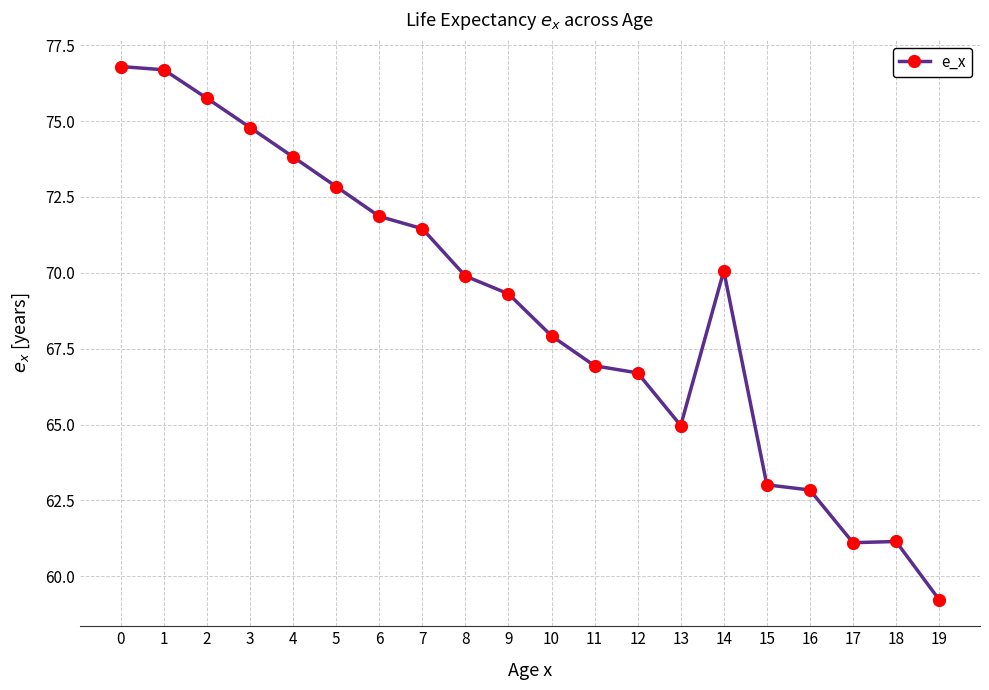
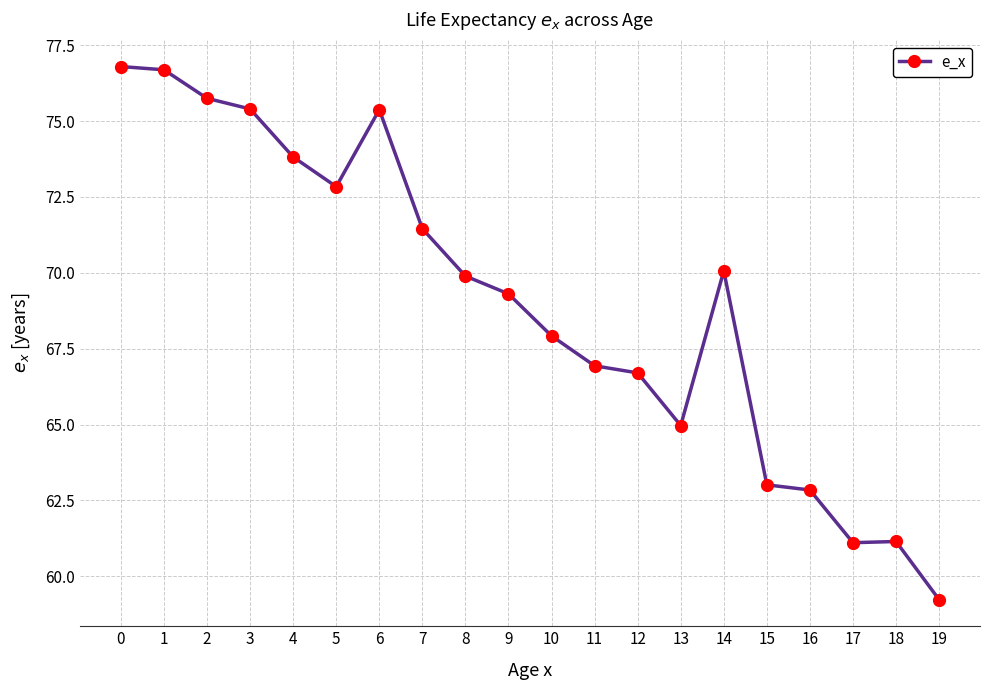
3: 74.8 -> 75.4
6: 71.9 -> 75.4
